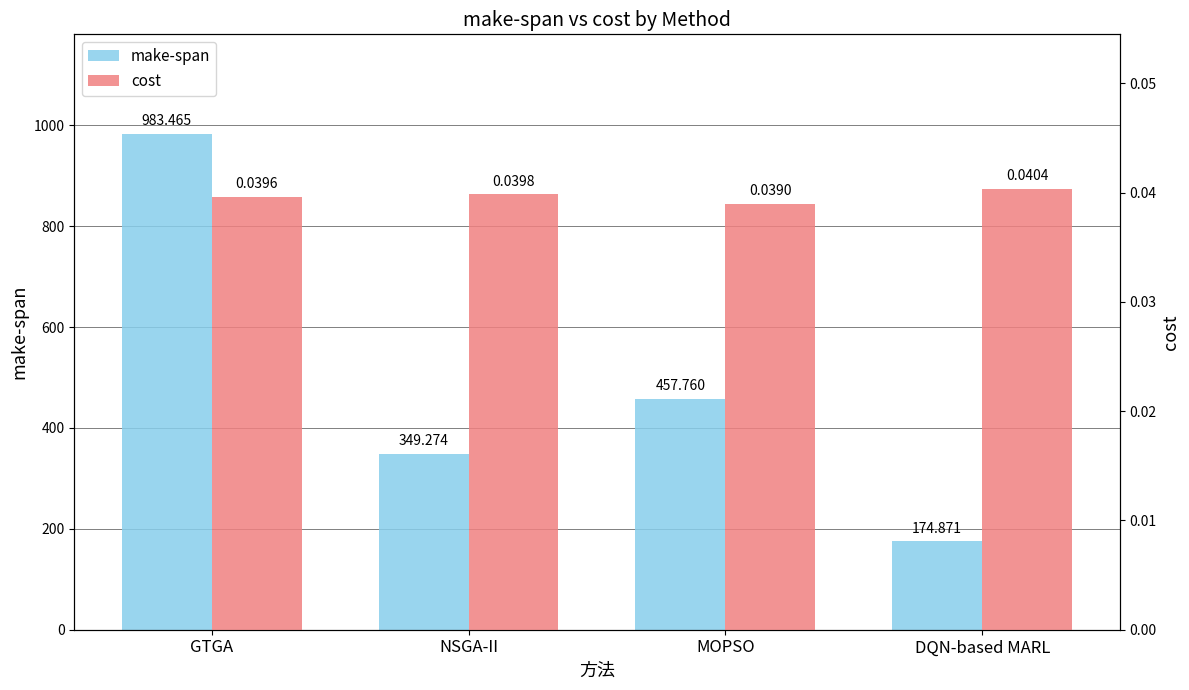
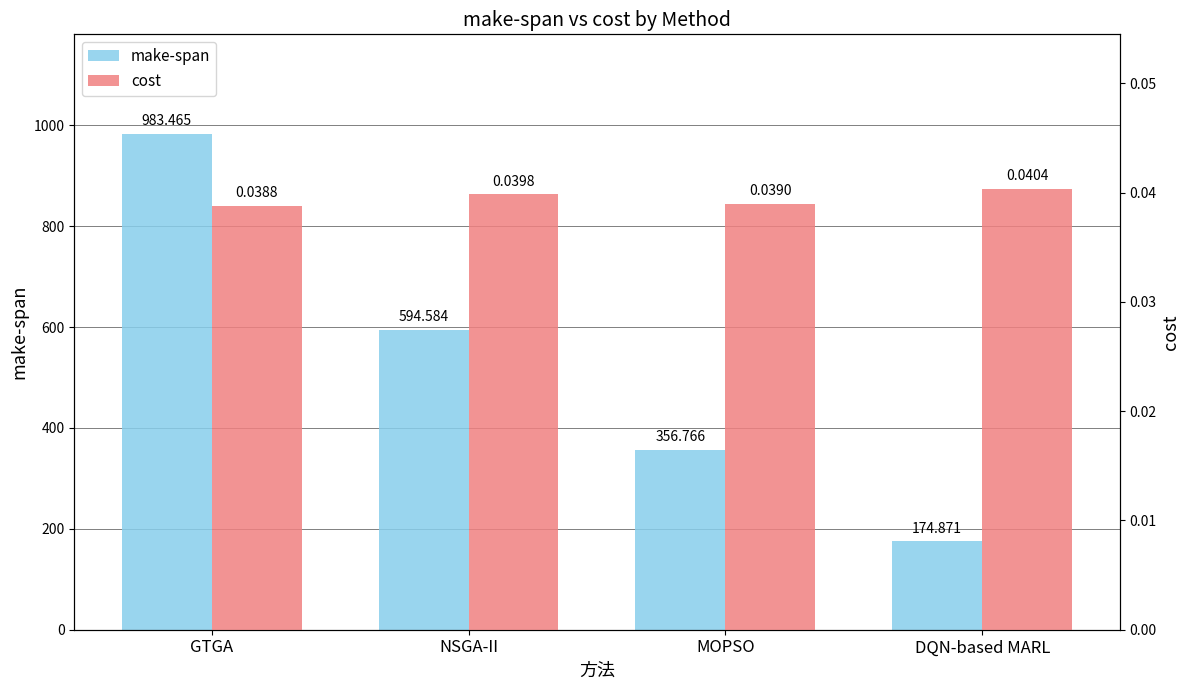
make-span, NSGA-II: 349.274 -> 594.584
make-span, MOPSO: 457.760 -> 356.766
cost, GTGA: 0.0396 -> 0.0388
